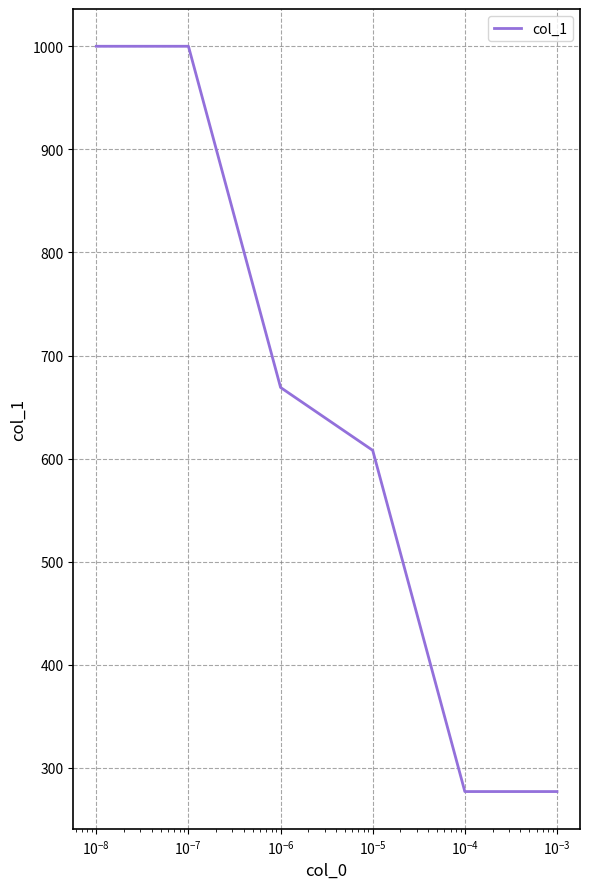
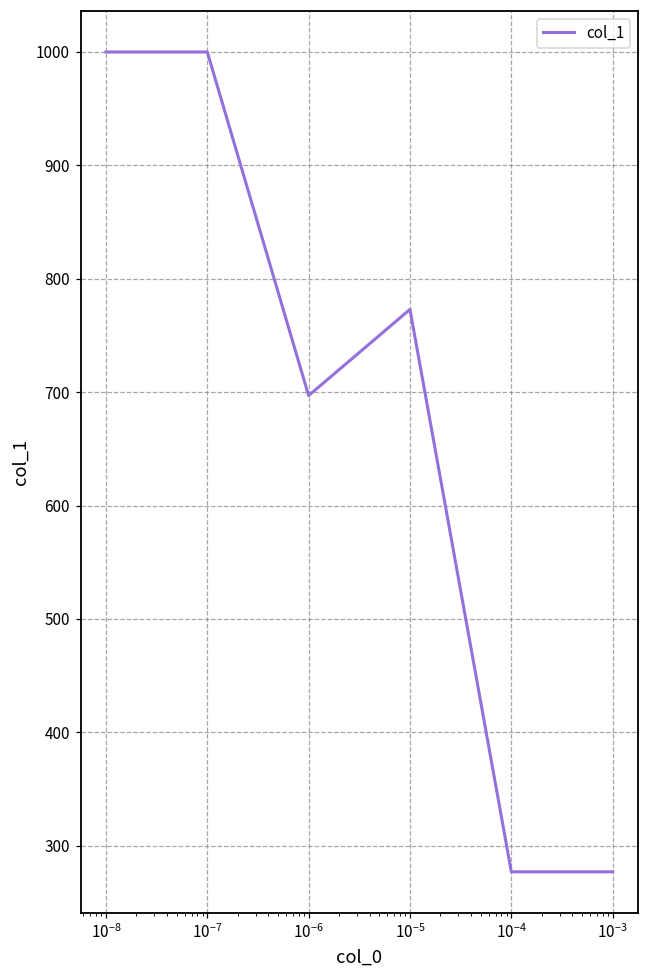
10^-6: 669 -> 697
10^-5: 608 -> 773
